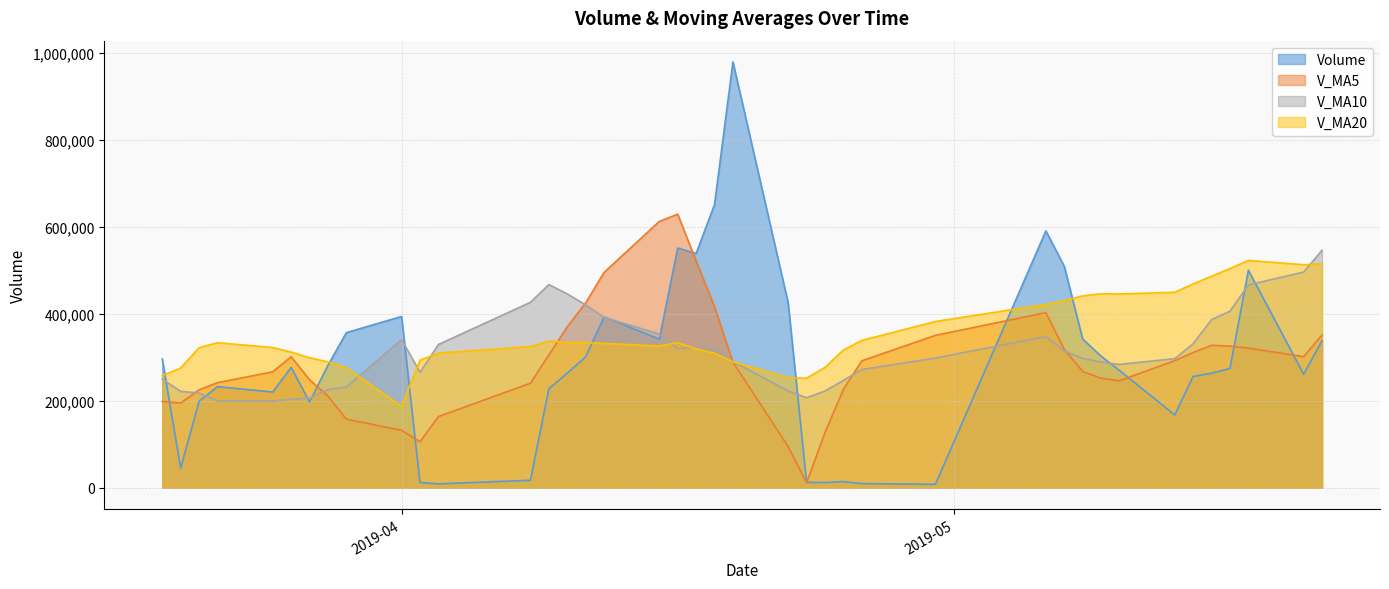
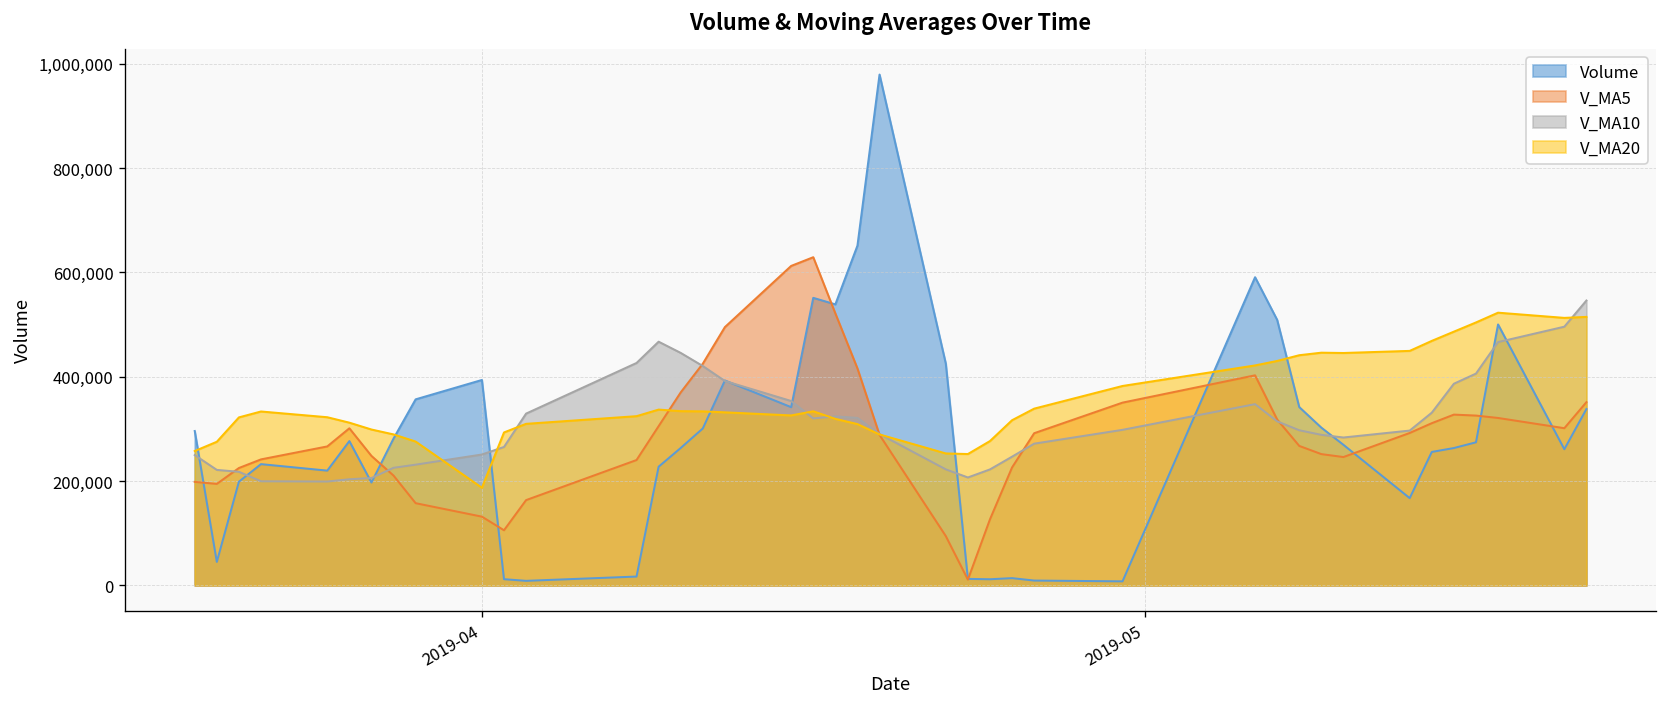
V_MA10, 2019-04: 340,000 -> 250,000
